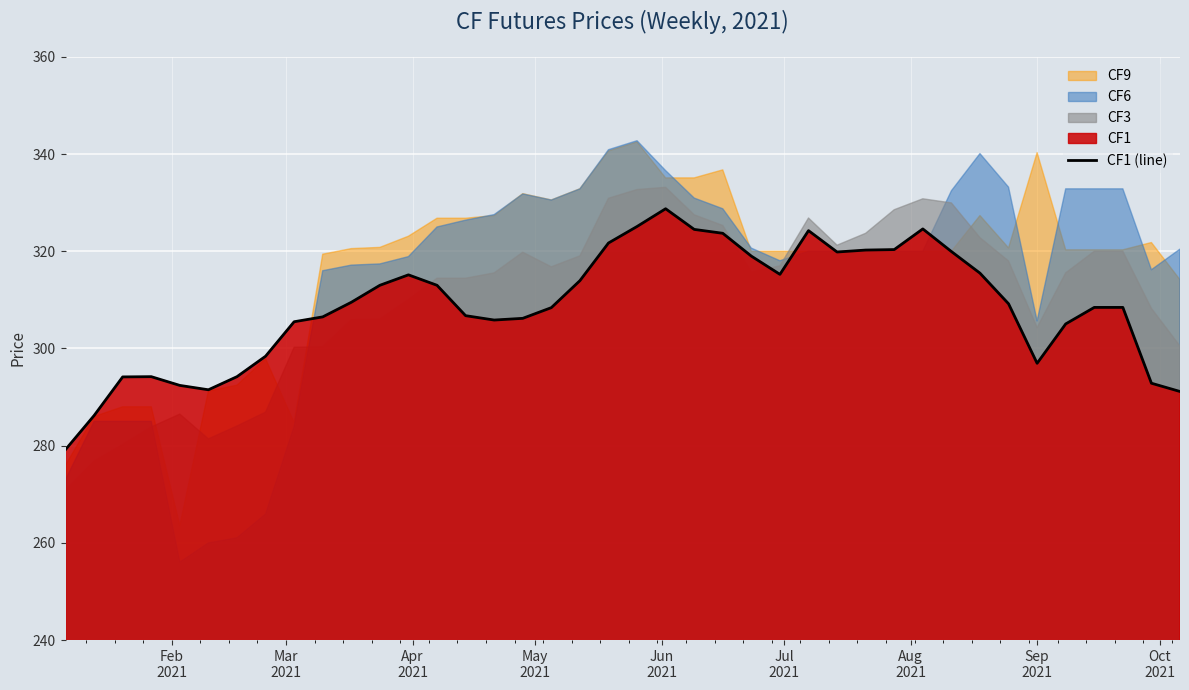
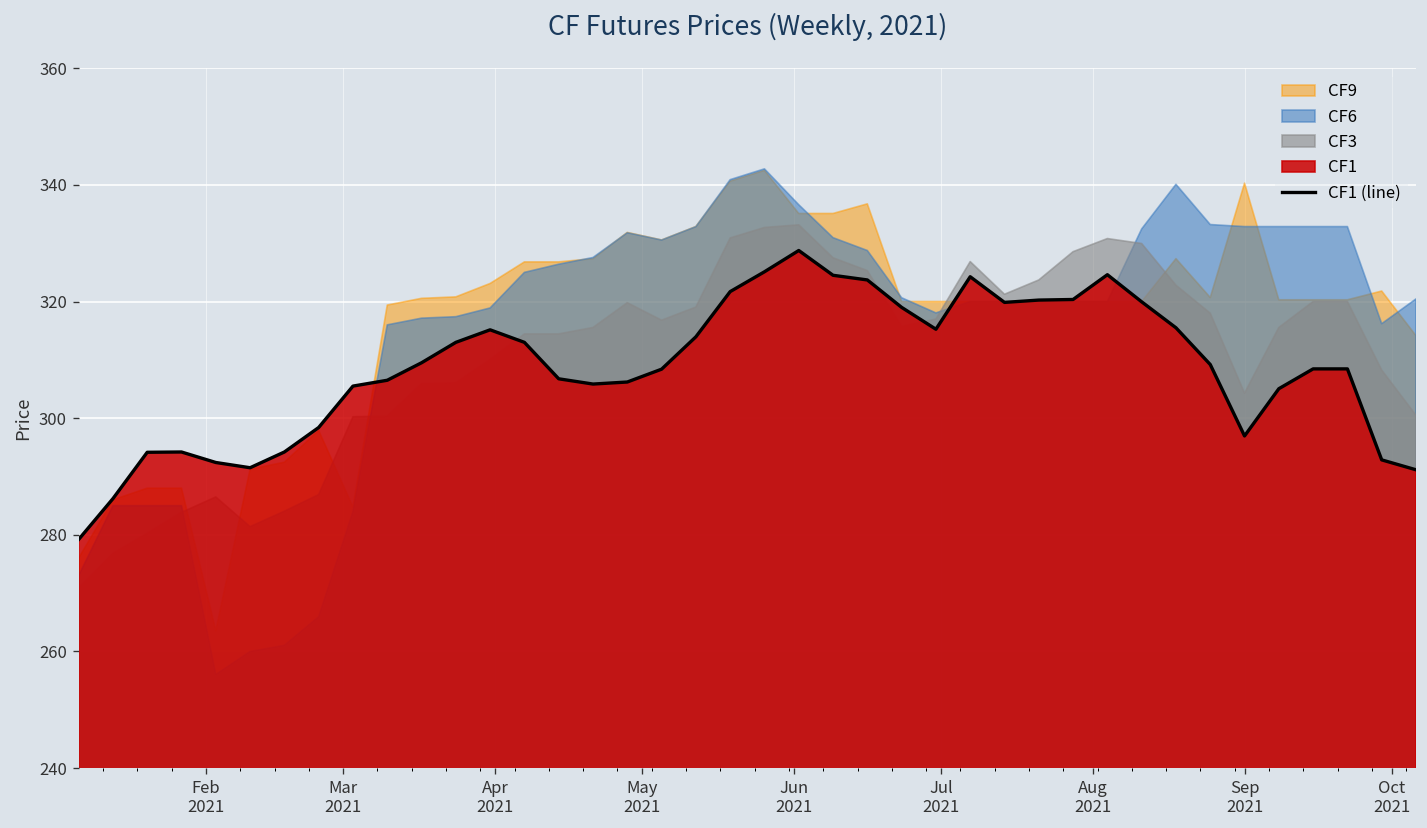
CF6, Sep 2021: 306 -> 333
